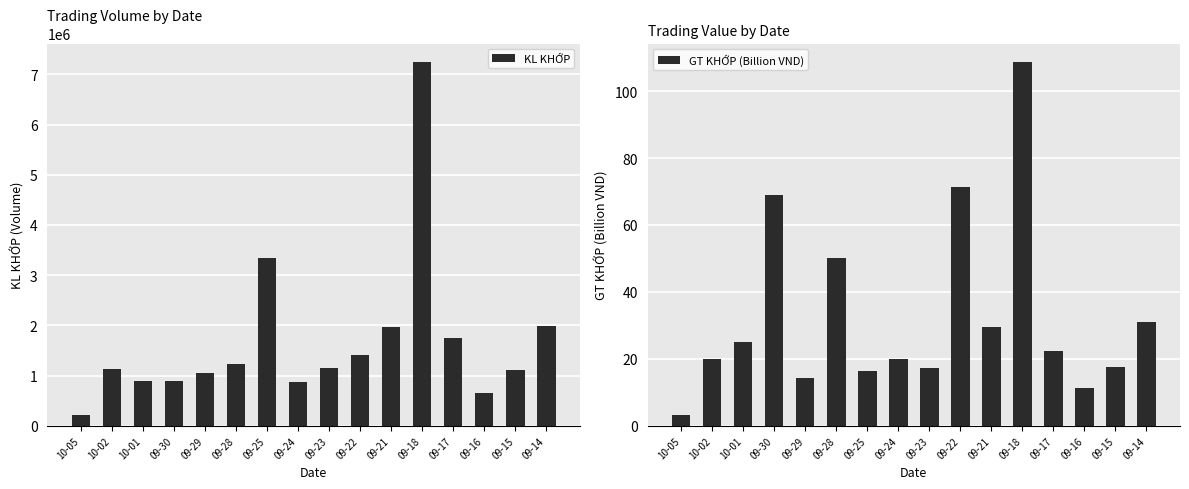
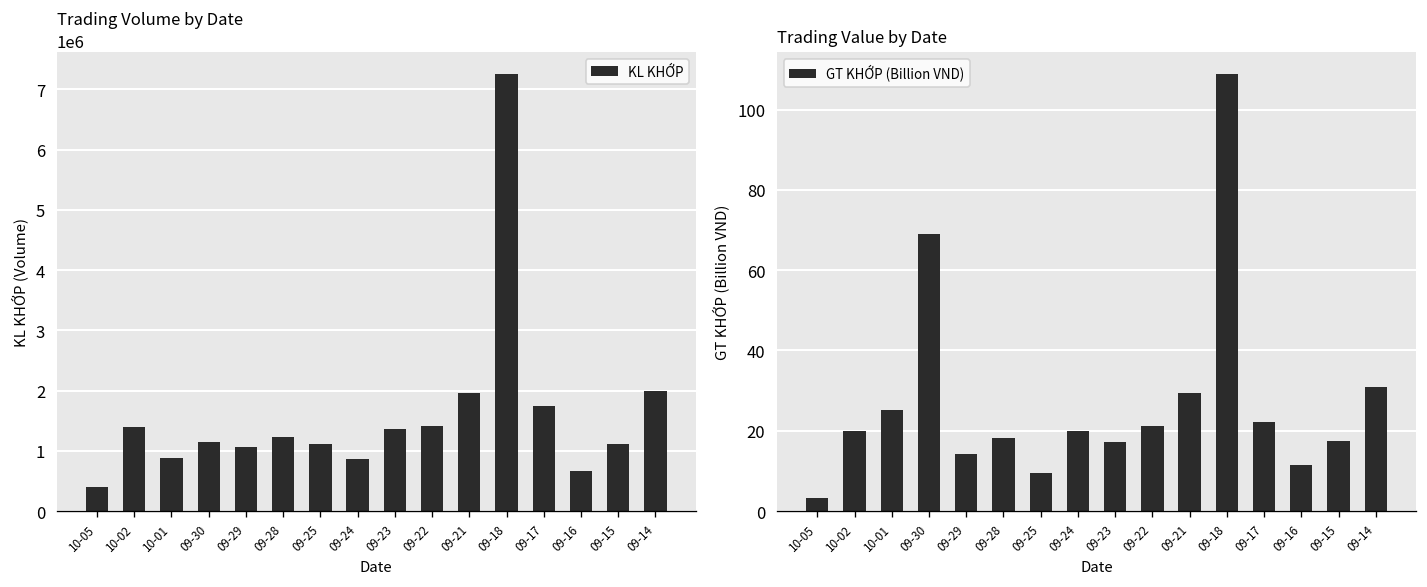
Trading Volume by Date, 10-05: 200000 -> 400000
Trading Volume by Date, 10-02: 1100000 -> 1400000
Trading Volume by Date, 09-30: 900000 -> 1100000
Trading Volume by Date, 09-25: 3300000 -> 1100000
Trading Volume by Date, 09-23: 1200000 -> 1400000
Trading Value by Date, 09-28: 50 -> 18
Trading Value by Date, 09-25: 16 -> 10
Trading Value by Date, 09-22: 71 -> 21
